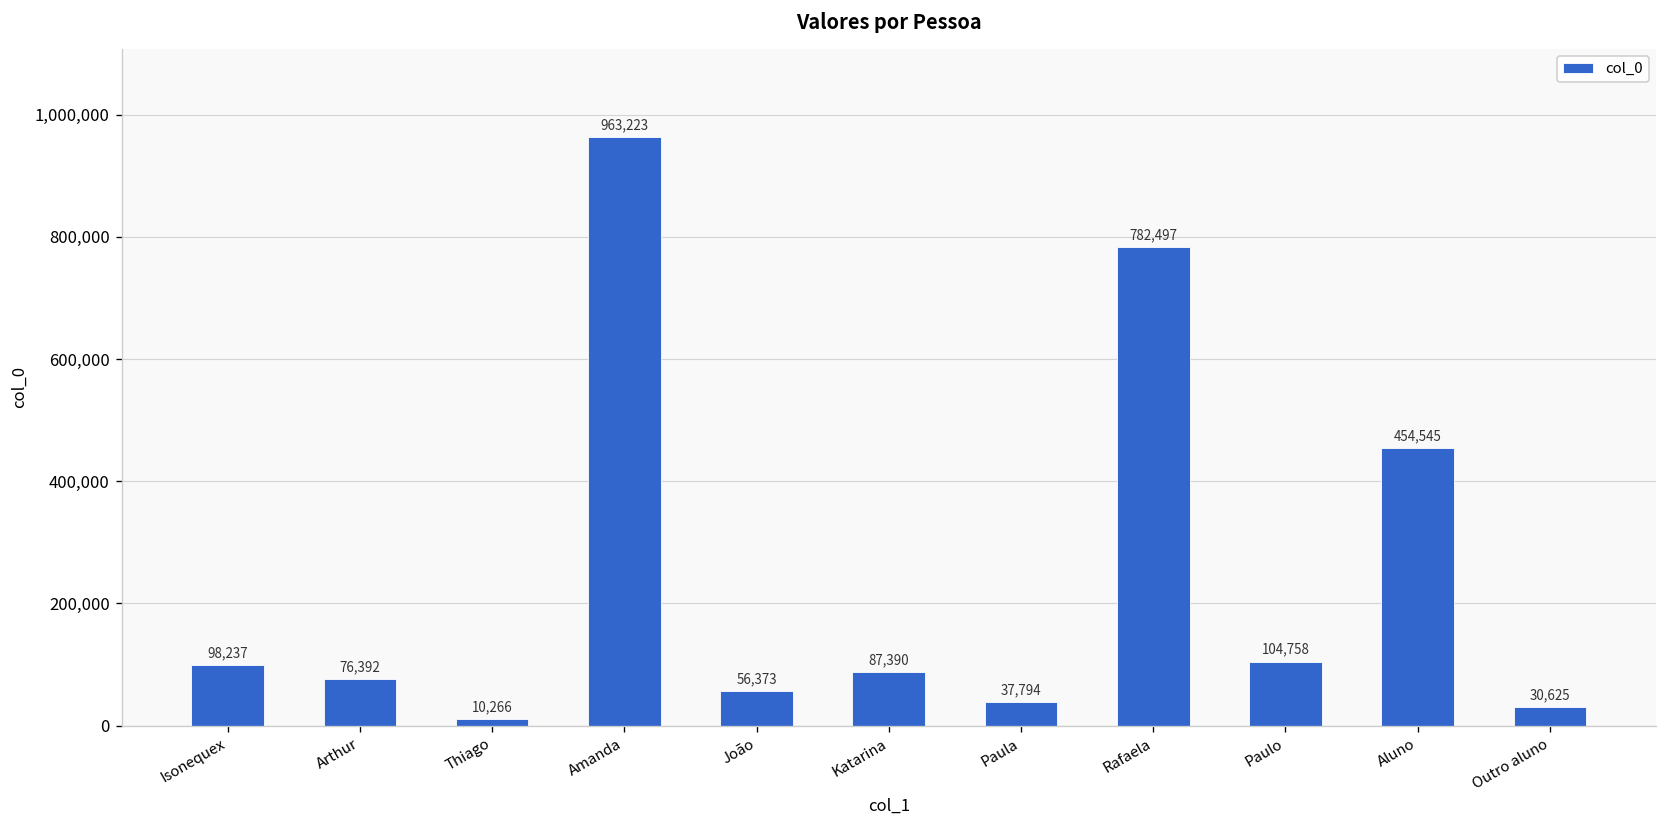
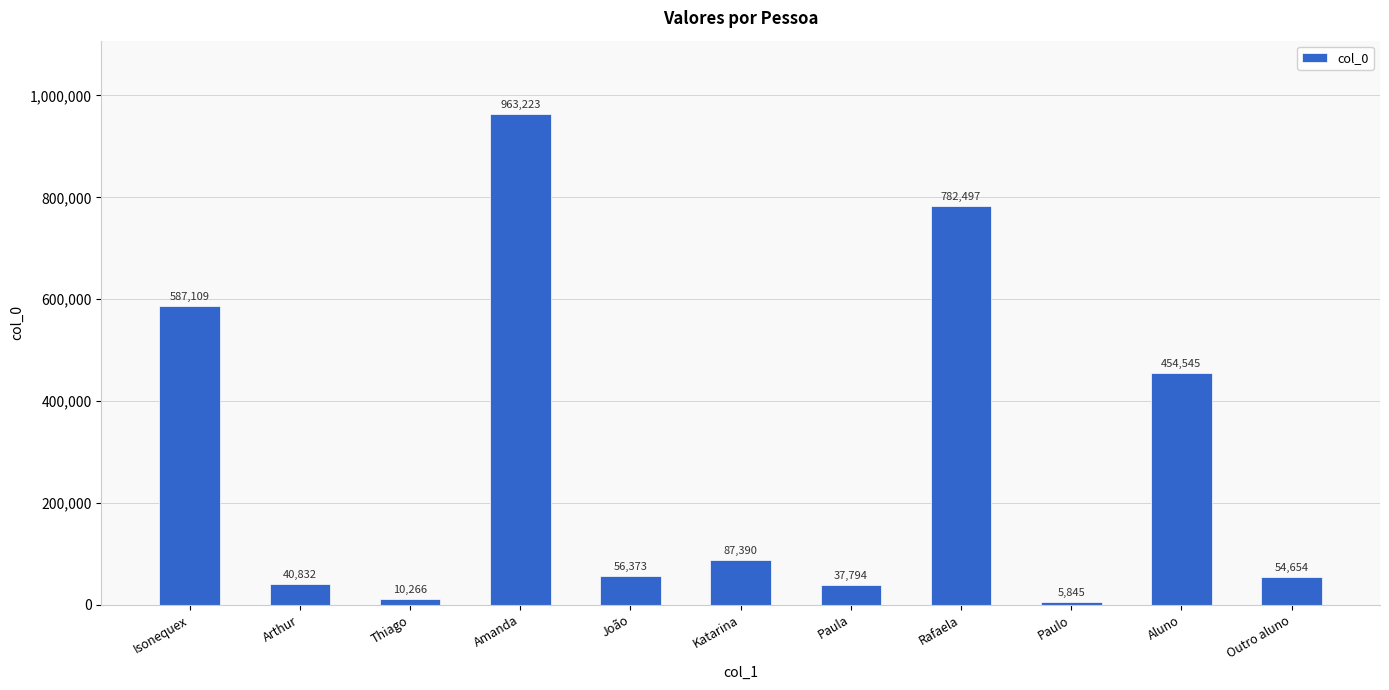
Isonequex: 98,237 -> 587,109
Arthur: 76,392 -> 40,832
Paulo: 104,758 -> 5,845
Outro aluno: 30,625 -> 54,654
